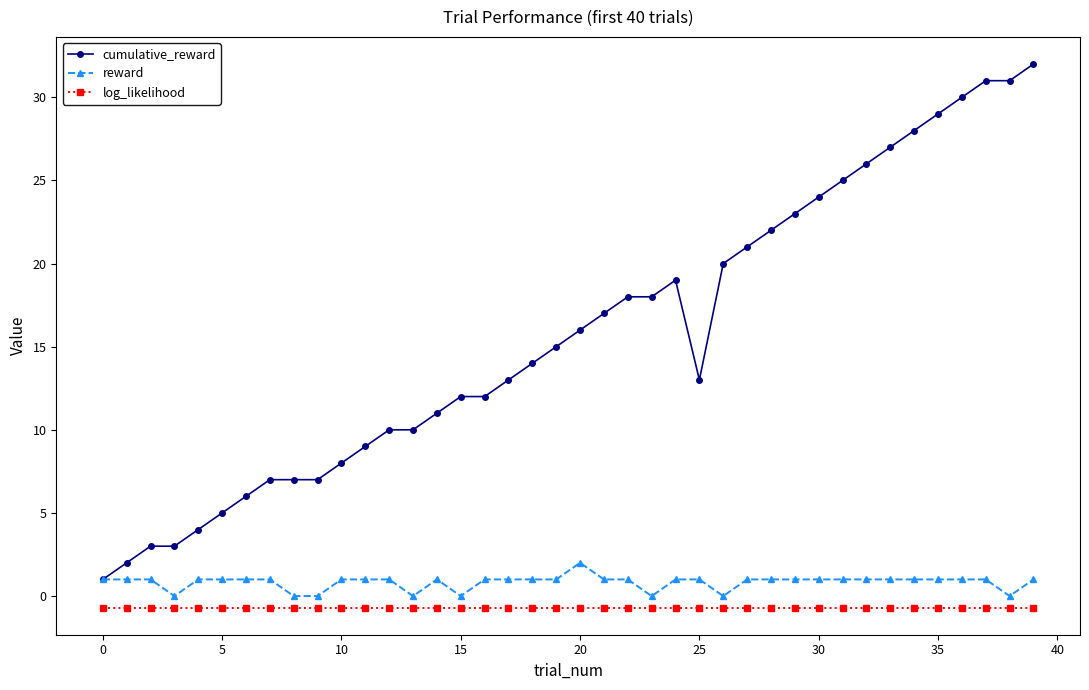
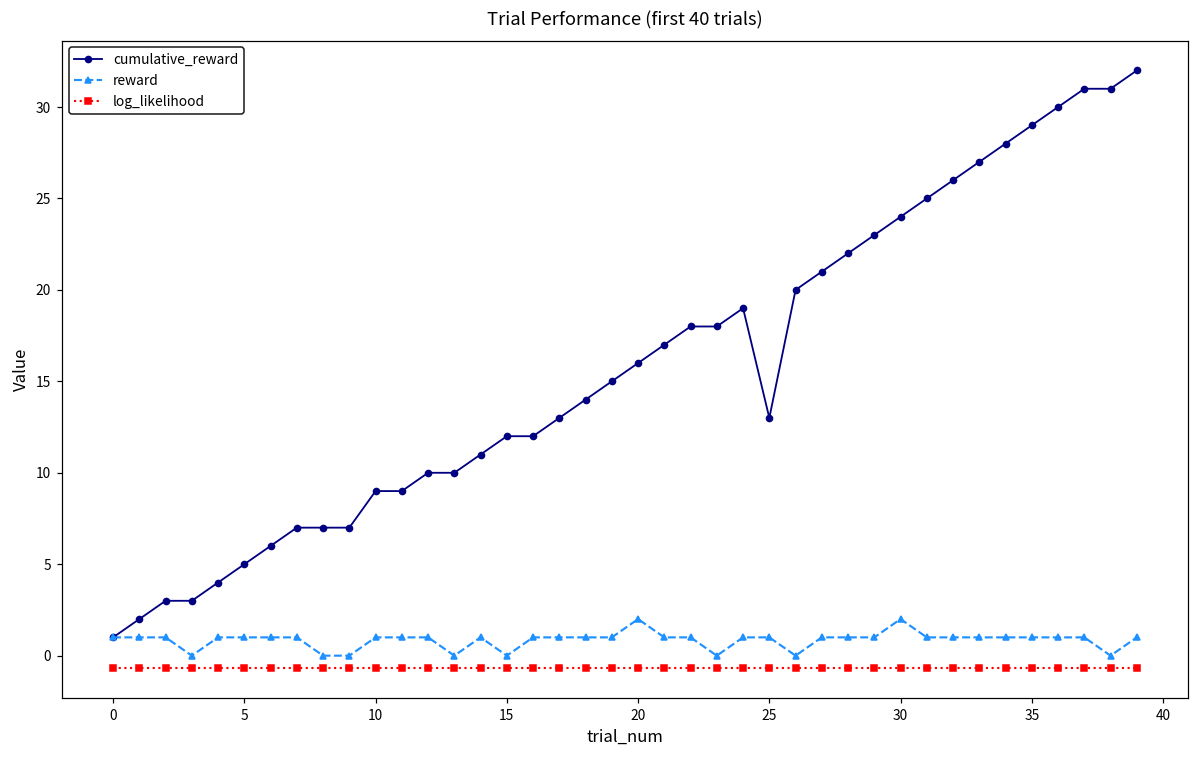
cumulative_reward, 10: 8 -> 9
reward, 30: 1 -> 2
